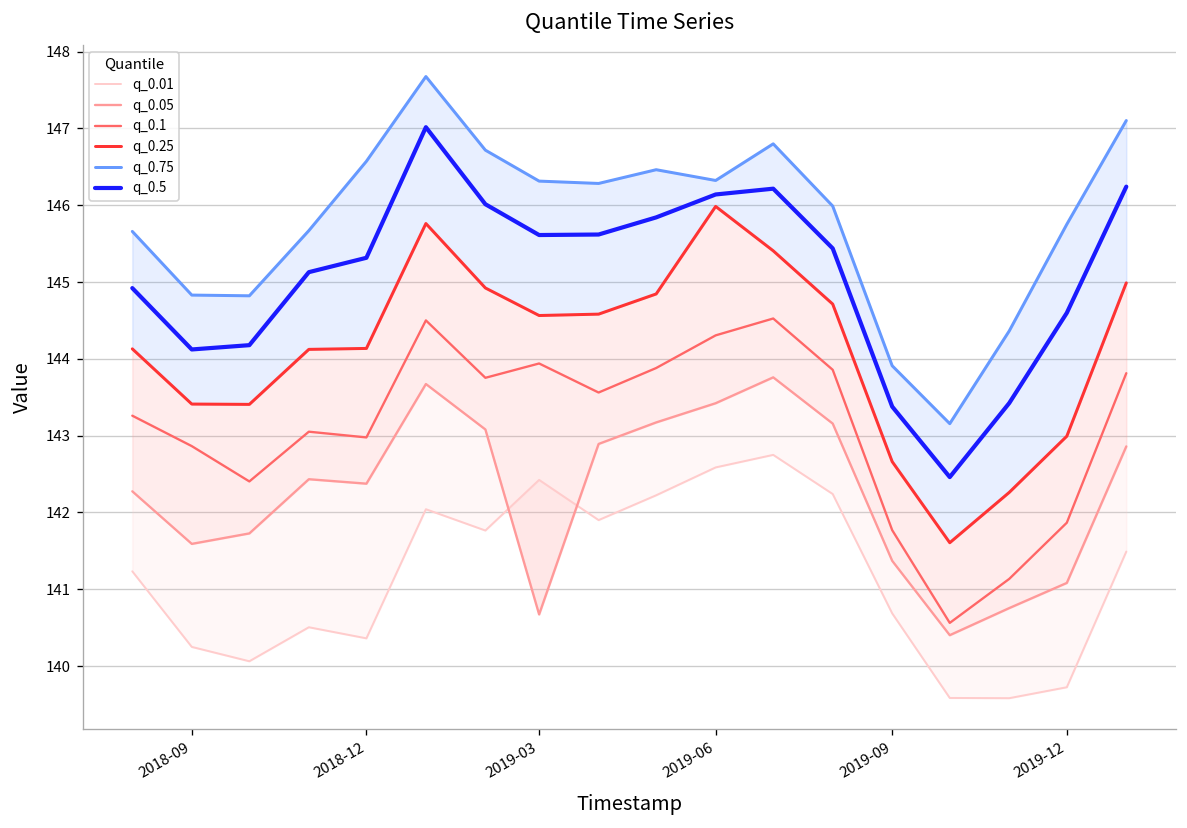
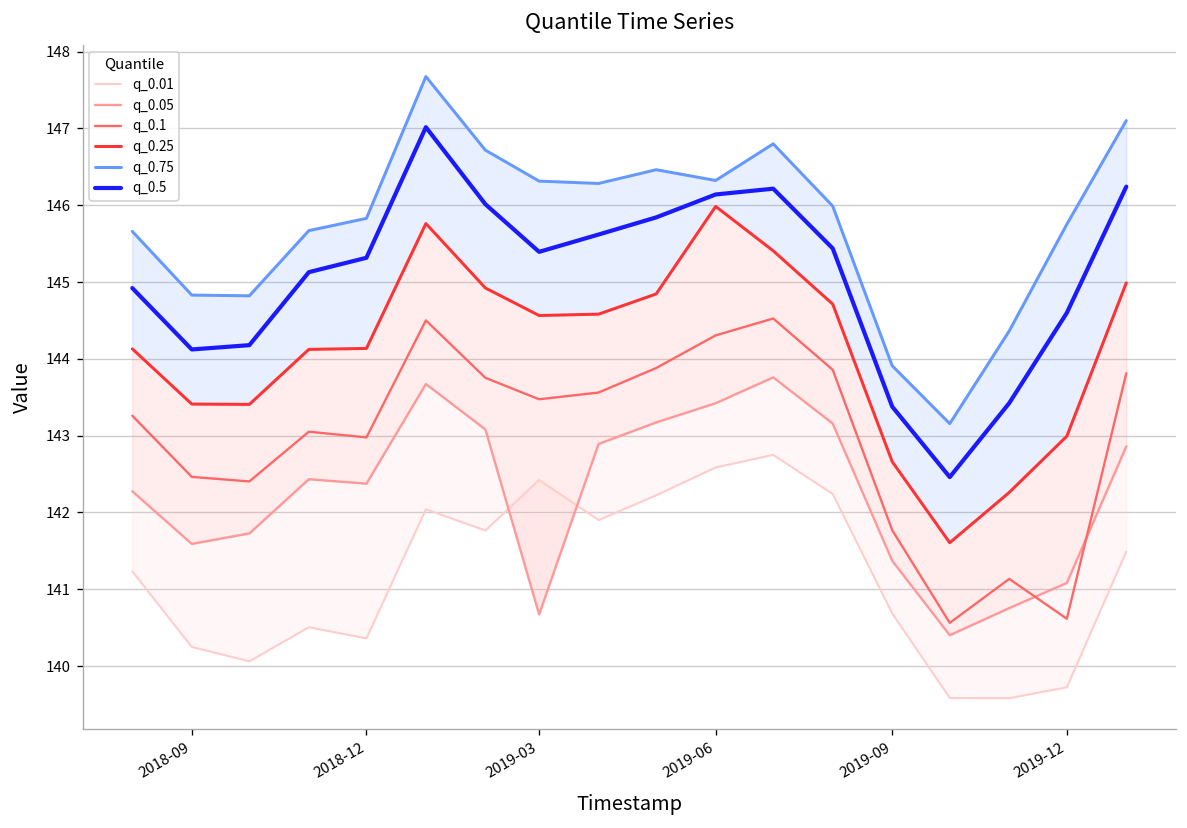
q_0.1, 2018-09: 142.9 -> 142.5
q_0.75, 2018-12: 146.6 -> 145.8
q_0.1, 2019-03: 143.9 -> 143.5
q_0.5, 2019-03: 145.6 -> 145.4
q_0.1, 2019-12: 141.9 -> 140.6
